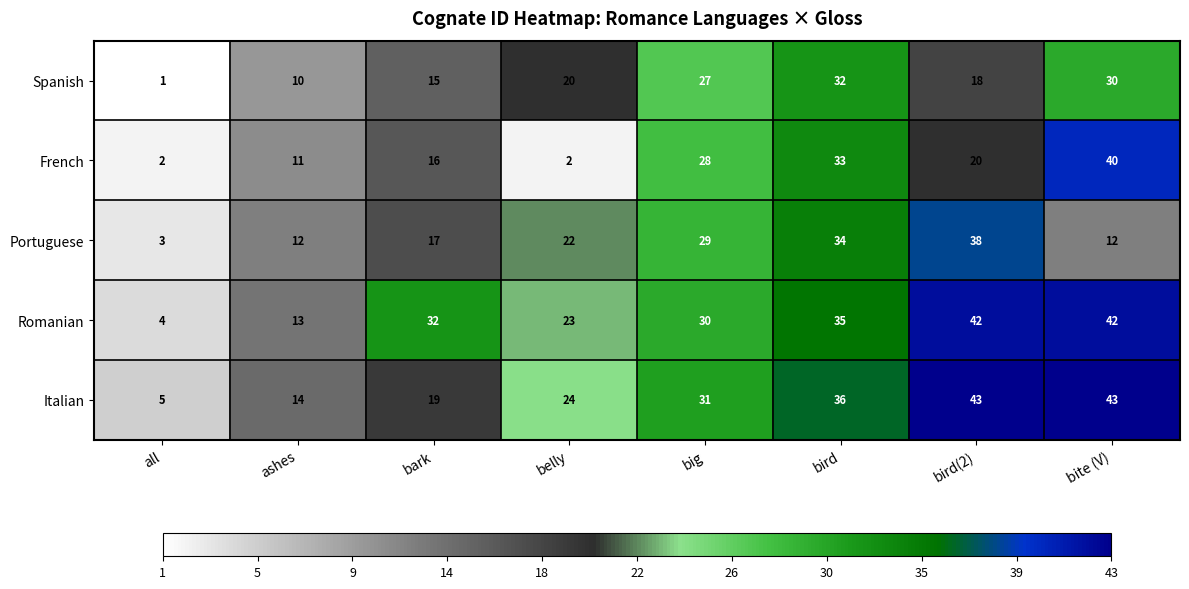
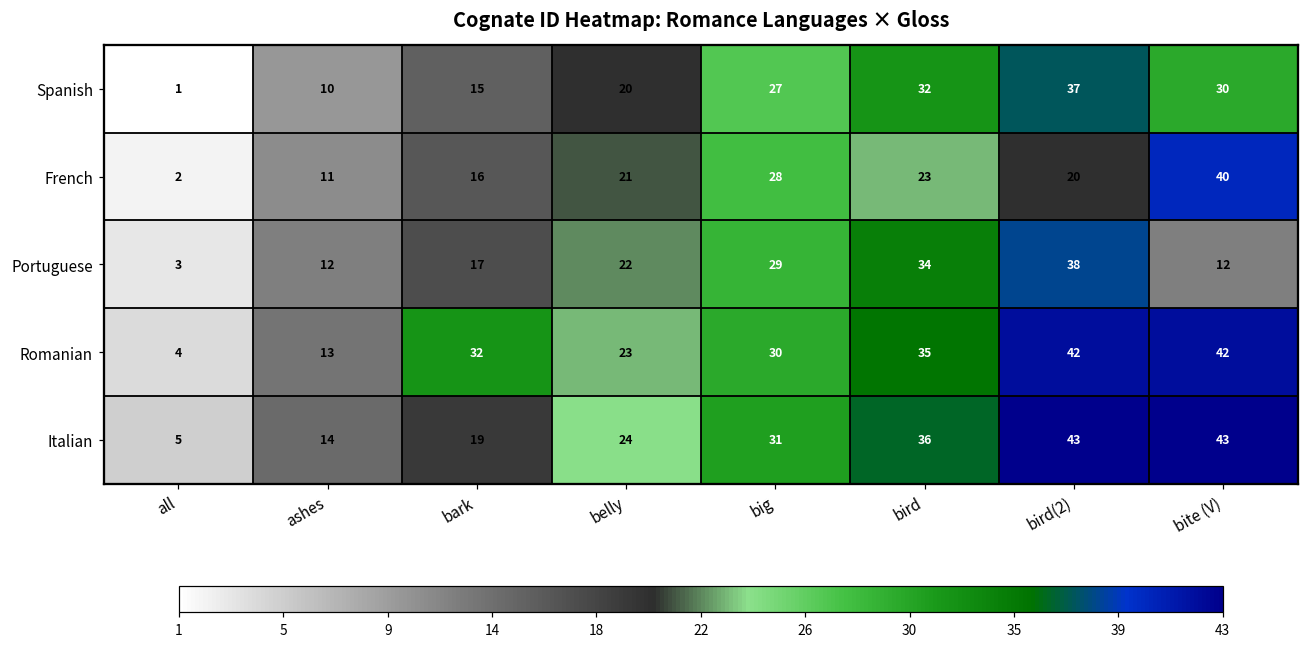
Spanish, bird(2): 18 -> 37
French, belly: 2 -> 21
French, bird: 33 -> 23
